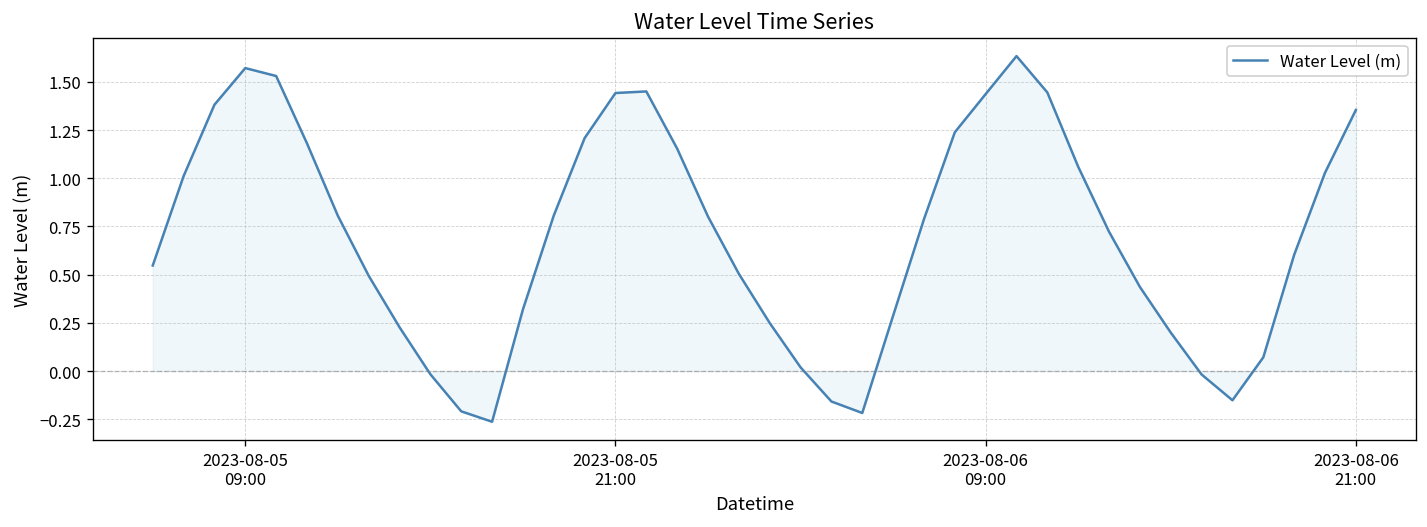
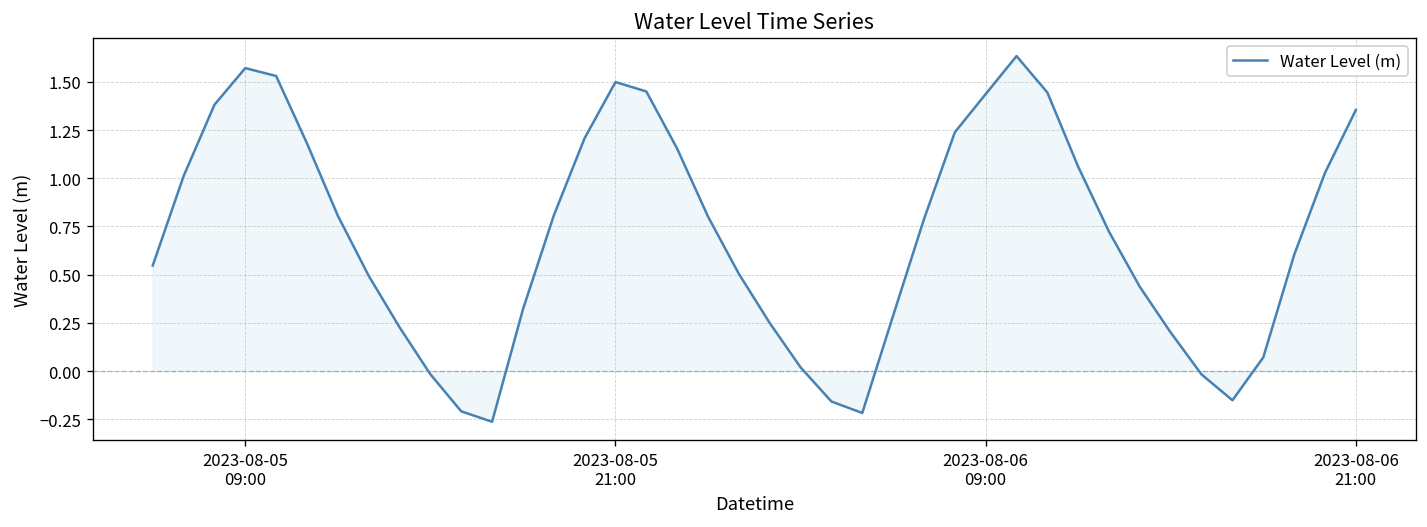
Water Level (m), 2023-08-05 21:00: 1.44 -> 1.50
